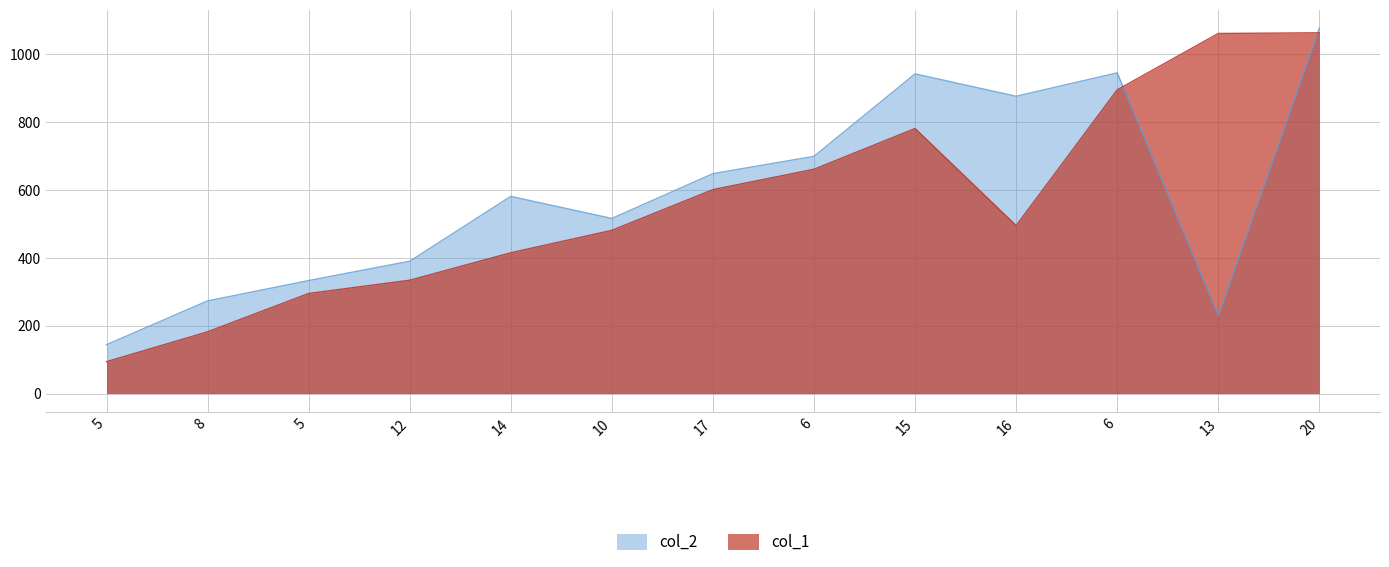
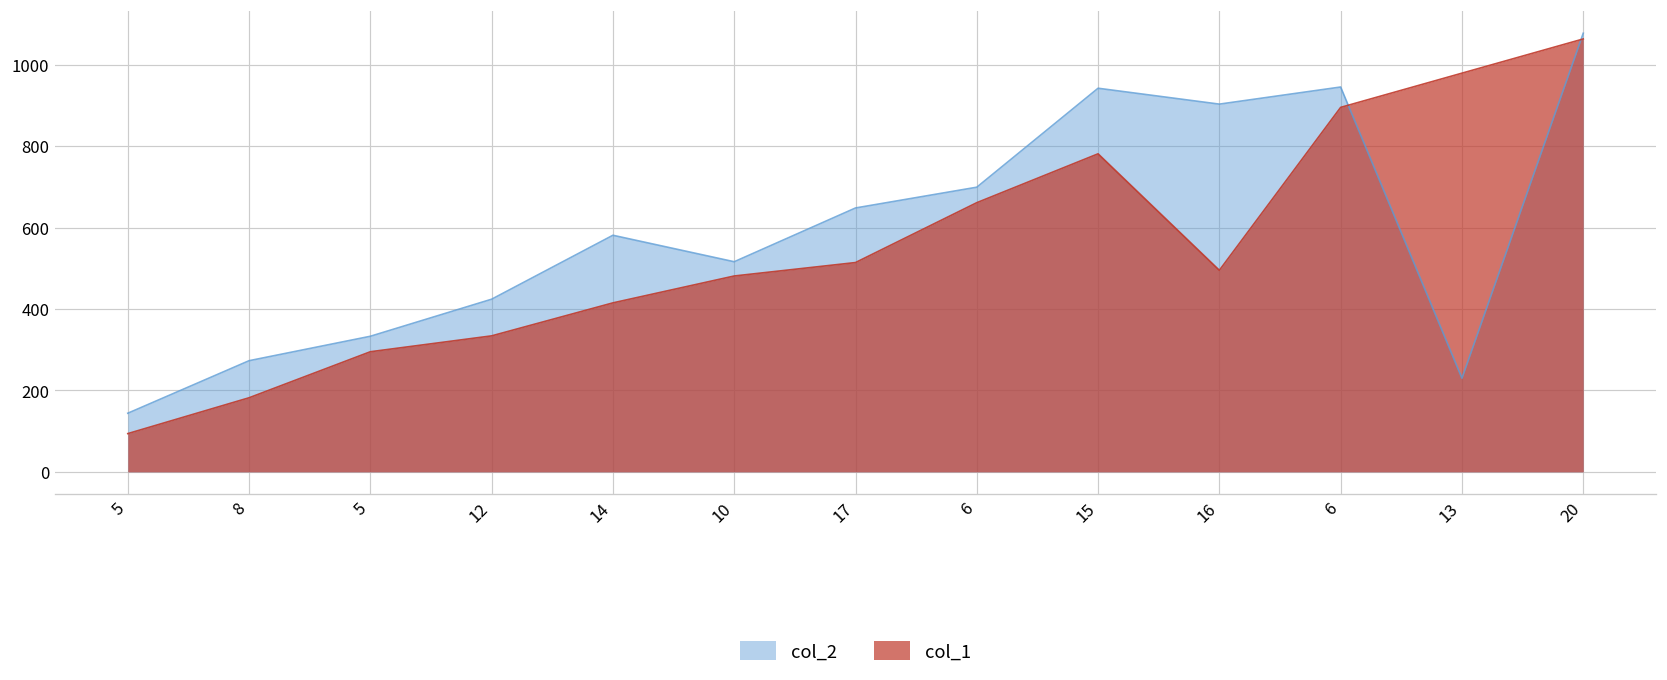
col_2, 12: 390 -> 420
col_1, 17: 600 -> 510
col_2, 16: 880 -> 900
col_1, 13: 1060 -> 980
